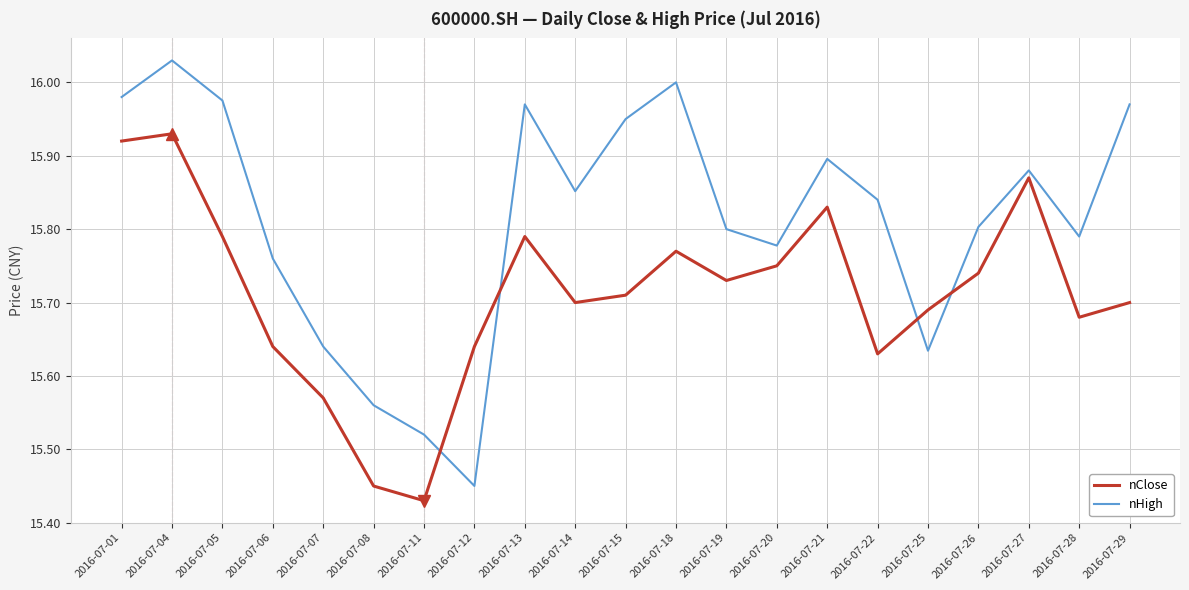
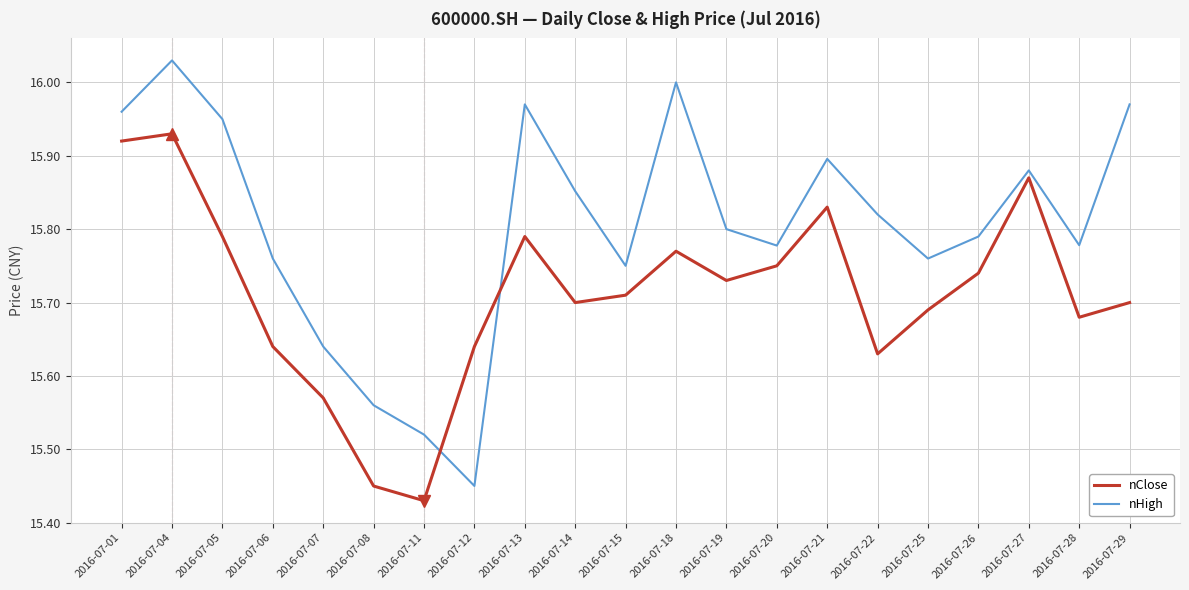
nHigh, 2016-07-01: 15.98 -> 15.96
nHigh, 2016-07-05: 15.98 -> 15.95
nHigh, 2016-07-15: 15.95 -> 15.75
nHigh, 2016-07-22: 15.84 -> 15.82
nHigh, 2016-07-25: 15.63 -> 15.76
nHigh, 2016-07-26: 15.80 -> 15.79
nHigh, 2016-07-28: 15.79 -> 15.78
